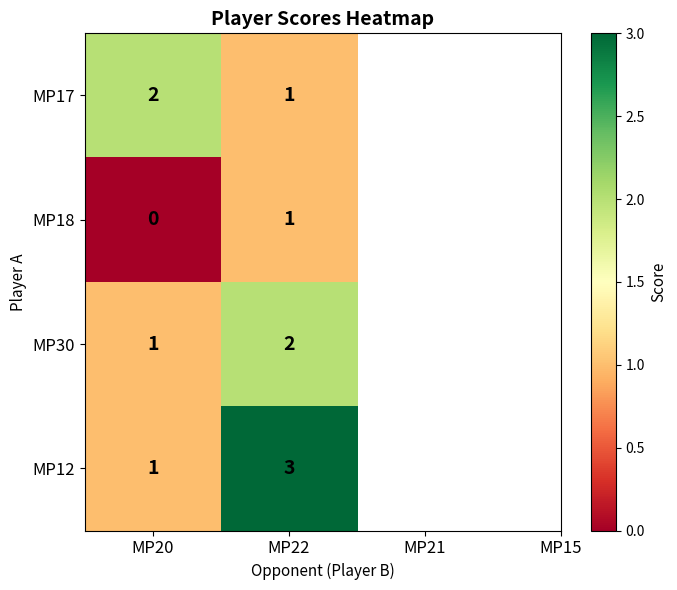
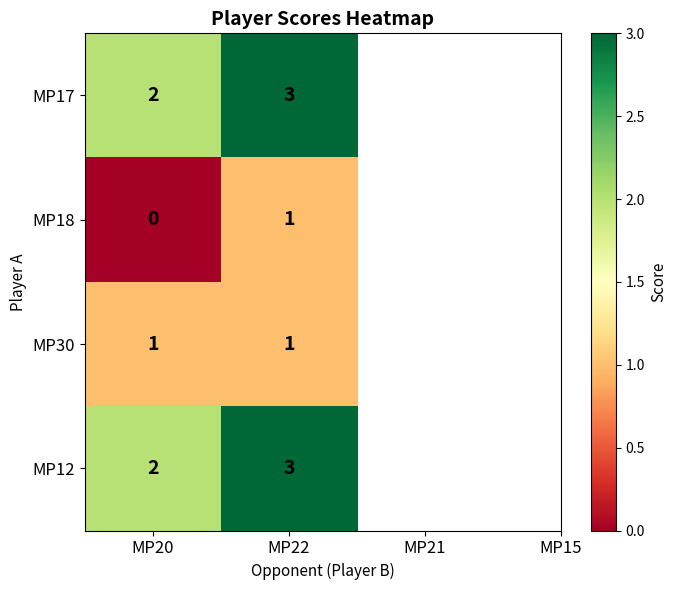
MP17, MP22: 1 -> 3
MP30, MP22: 2 -> 1
MP12, MP20: 1 -> 2
